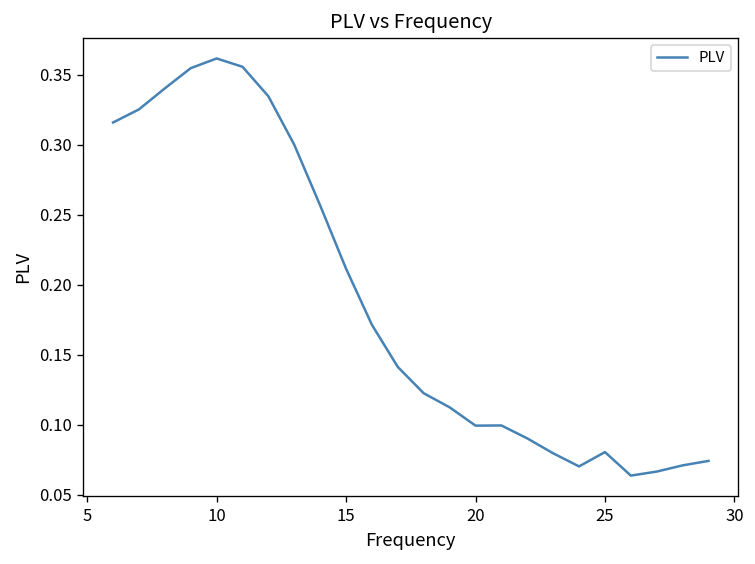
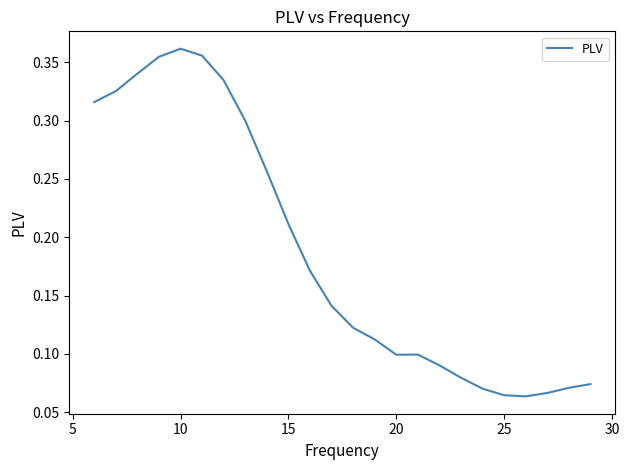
25: 0.080 -> 0.065
